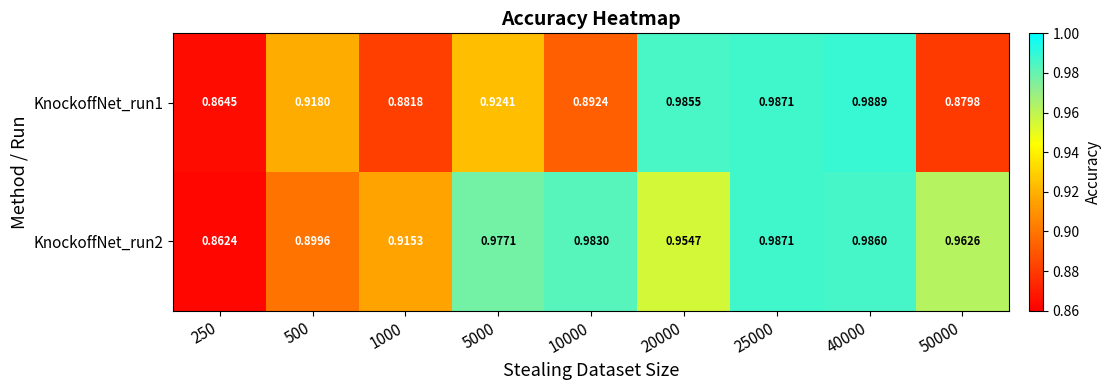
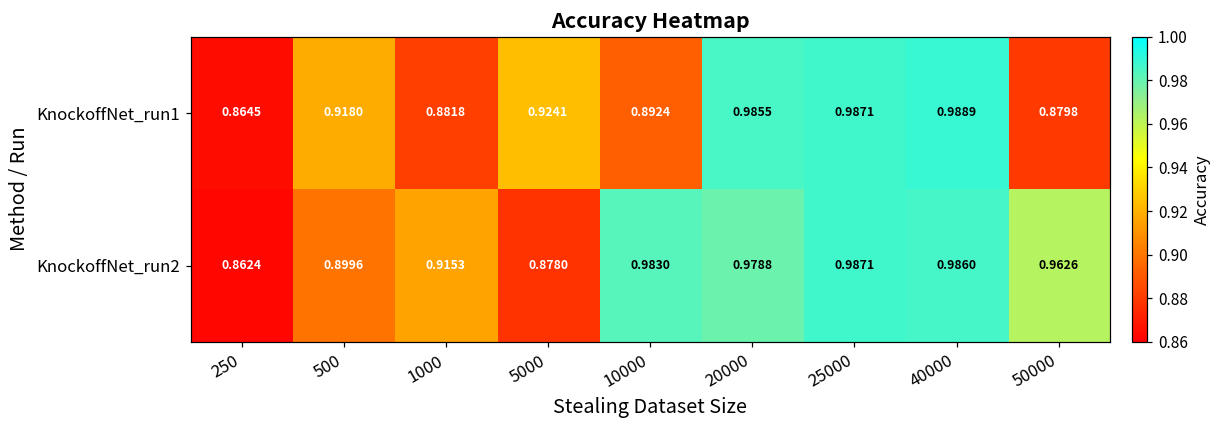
KnockoffNet_run2, 5000: 0.9771 -> 0.8780
KnockoffNet_run2, 20000: 0.9547 -> 0.9788
